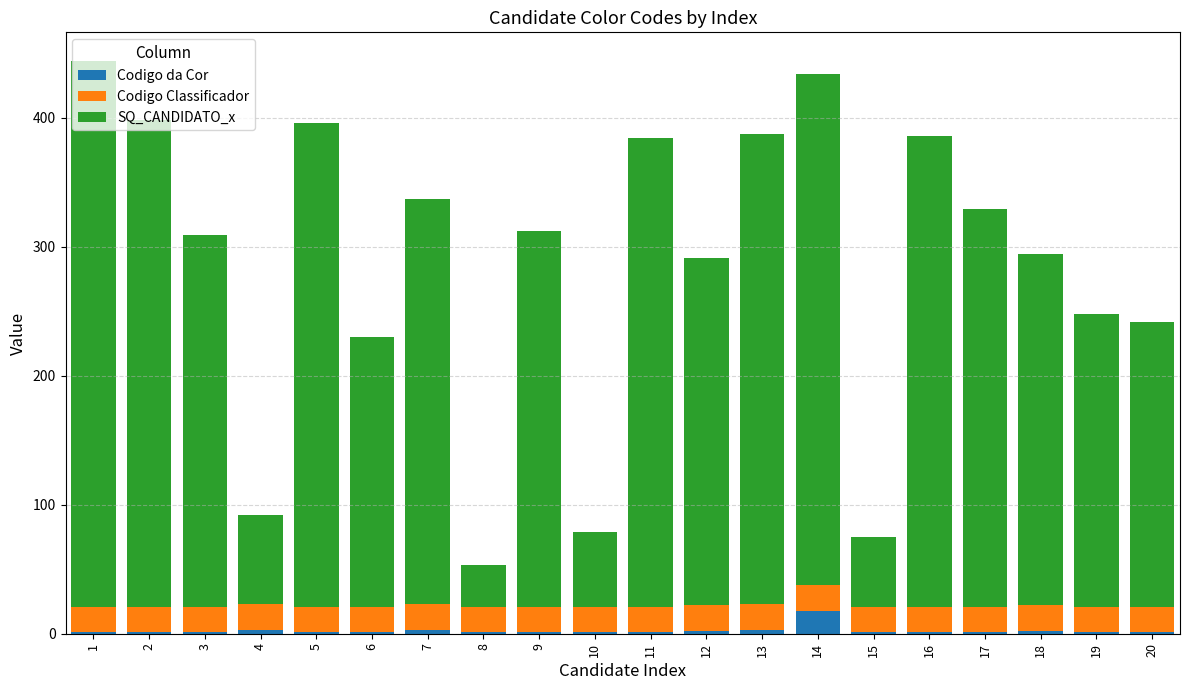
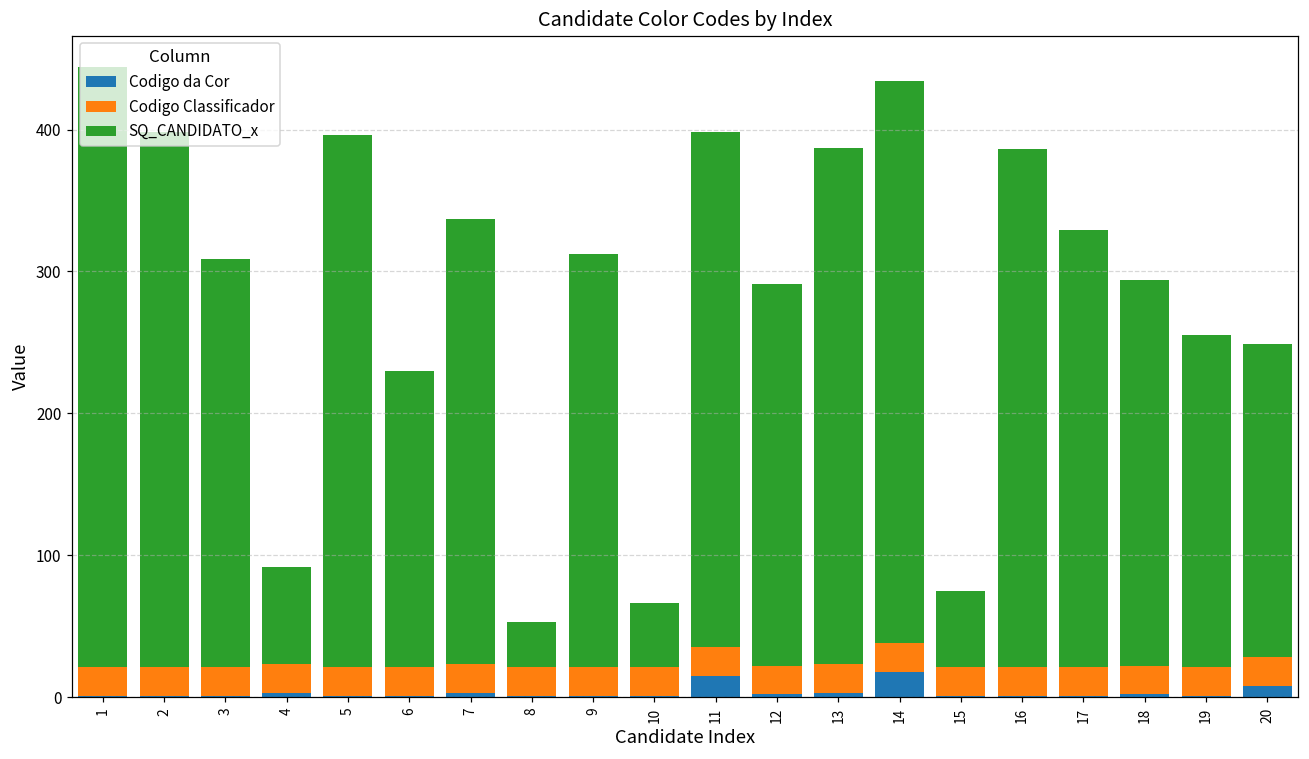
SQ_CANDIDATO_x, 10: 58 -> 45
Codigo da Cor, 11: 1 -> 15
SQ_CANDIDATO_x, 19: 227 -> 234
Codigo da Cor, 20: 1 -> 8
